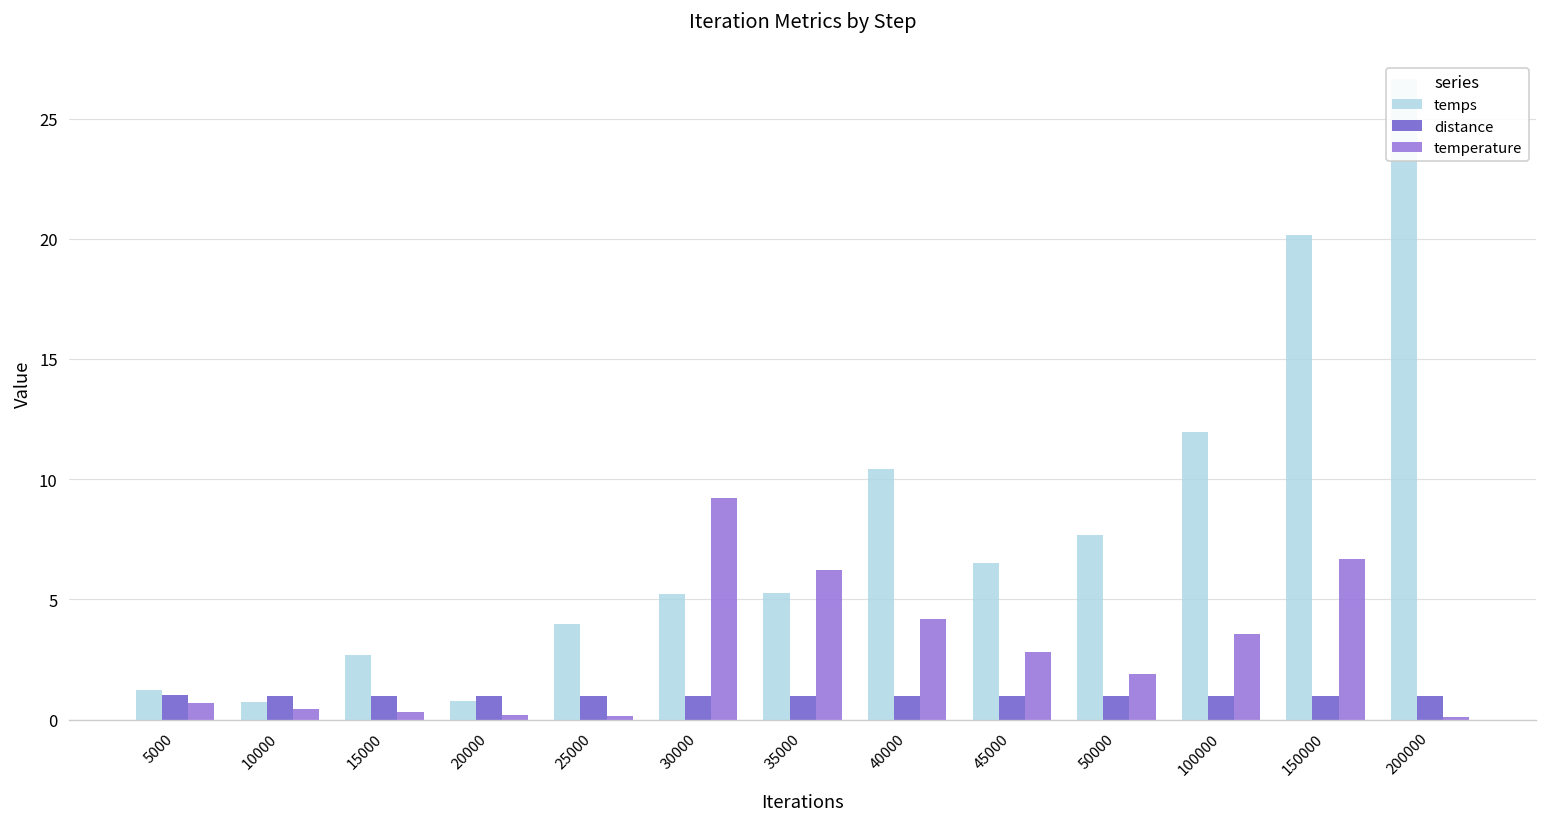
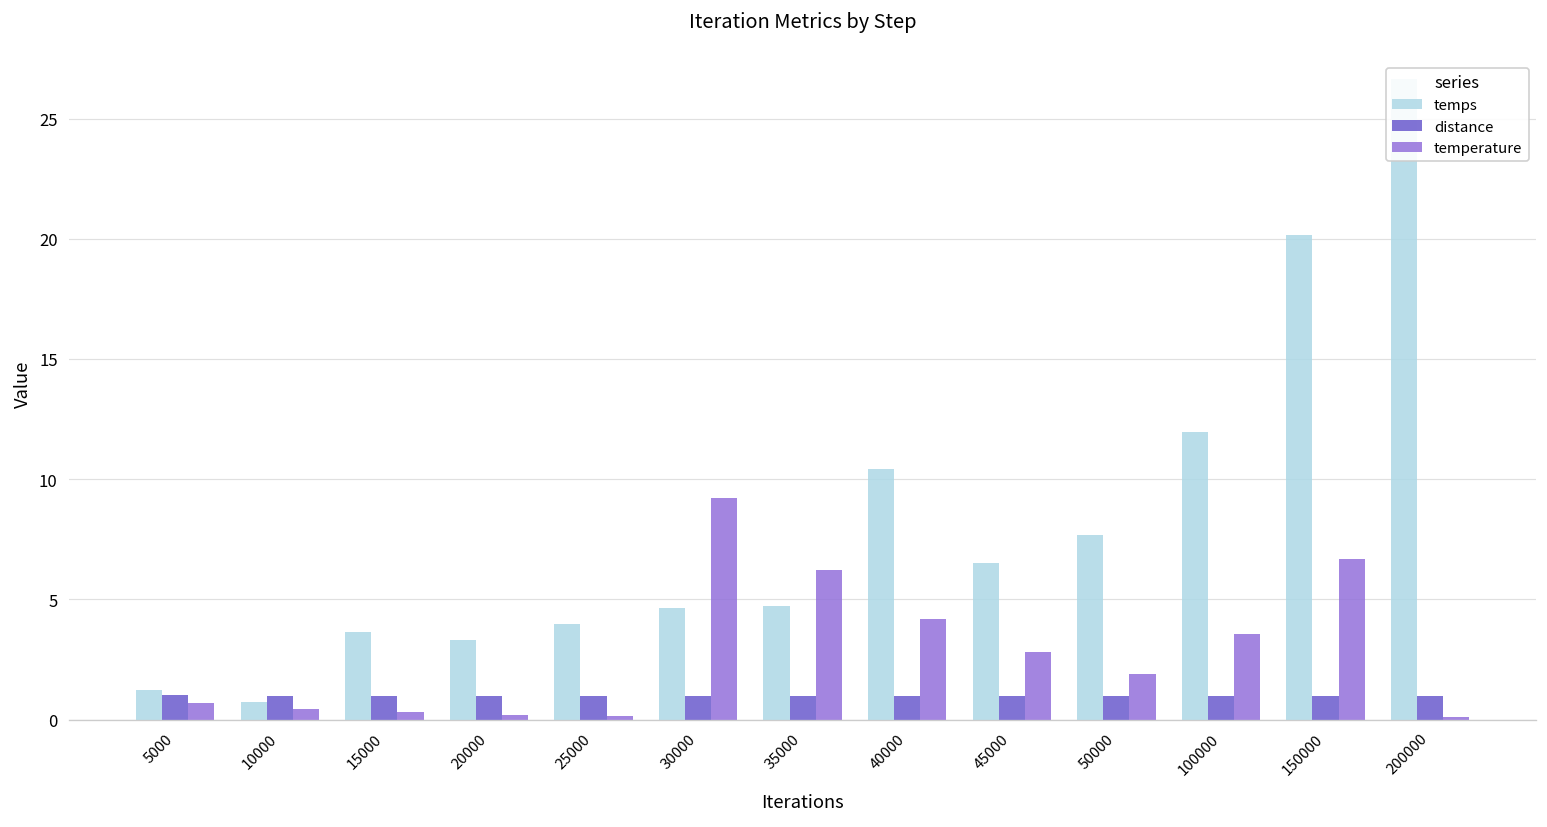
temps, 15000: 2.7 -> 3.7
temps, 20000: 0.8 -> 3.3
temps, 30000: 5.2 -> 4.6
temps, 35000: 5.3 -> 4.7
